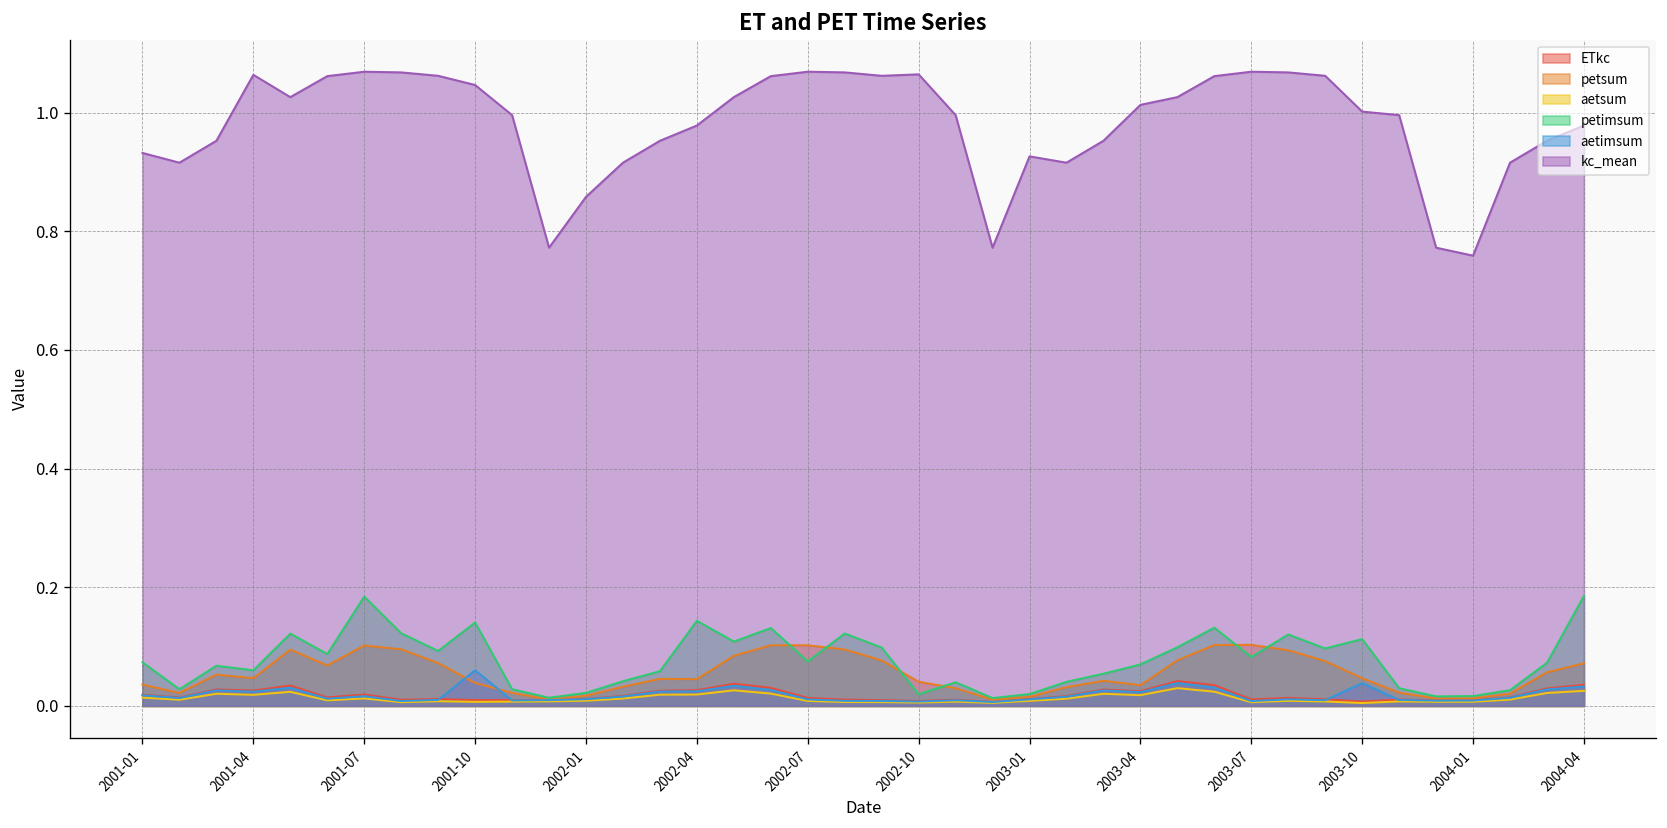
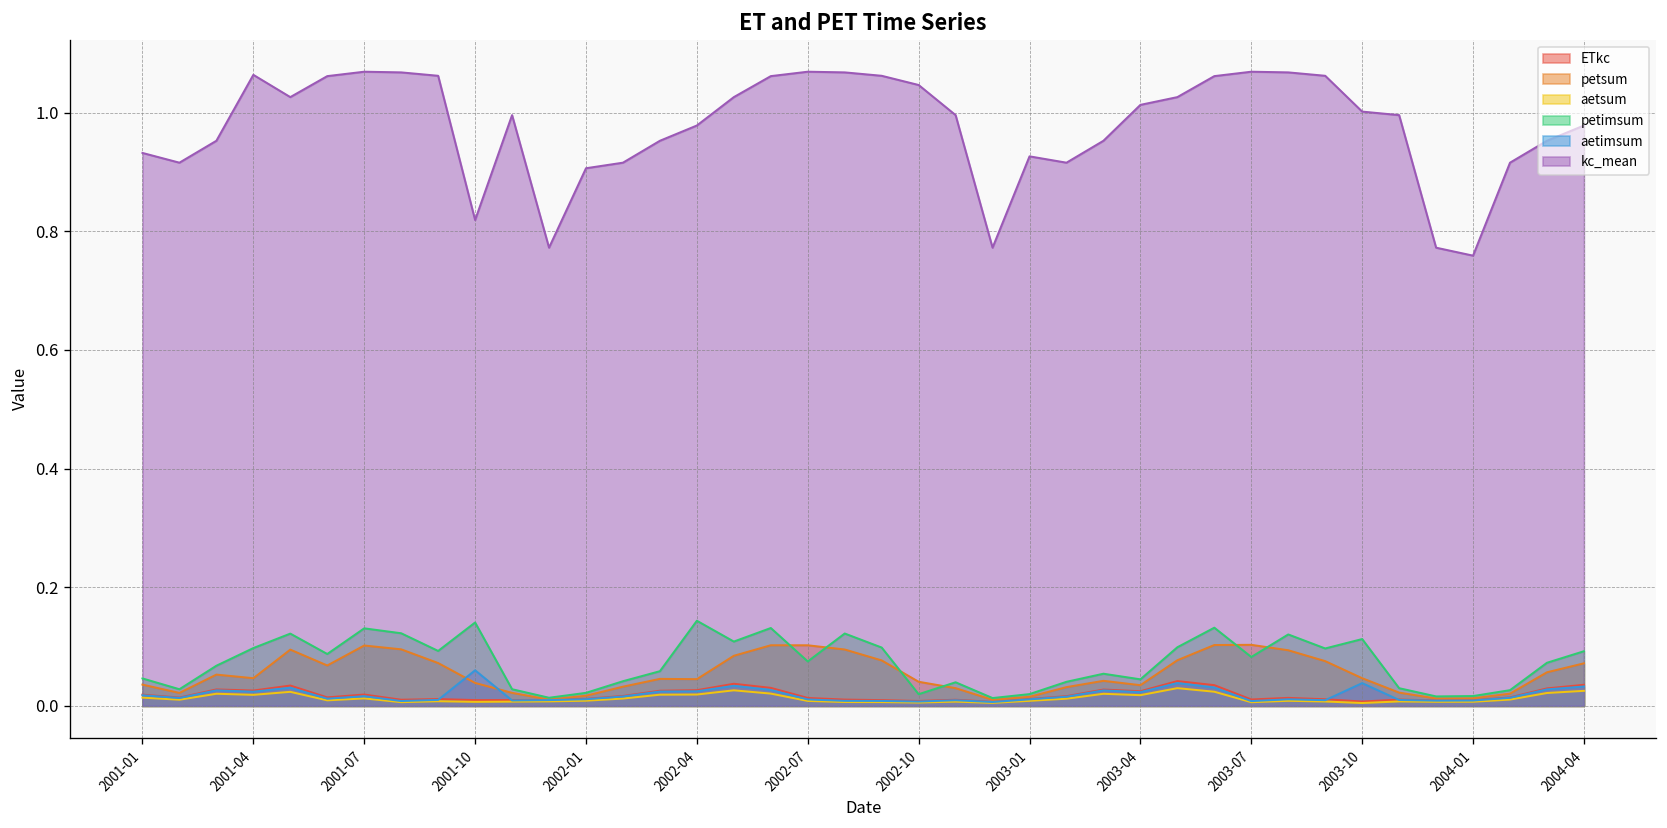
petimsum, 2001-01: 0.07 -> 0.05
petimsum, 2001-04: 0.06 -> 0.10
petimsum, 2001-07: 0.18 -> 0.13
kc_mean, 2001-10: 1.05 -> 0.82
kc_mean, 2002-01: 0.86 -> 0.91
kc_mean, 2002-10: 1.06 -> 1.05
petimsum, 2003-04: 0.07 -> 0.04
petimsum, 2004-04: 0.19 -> 0.09
